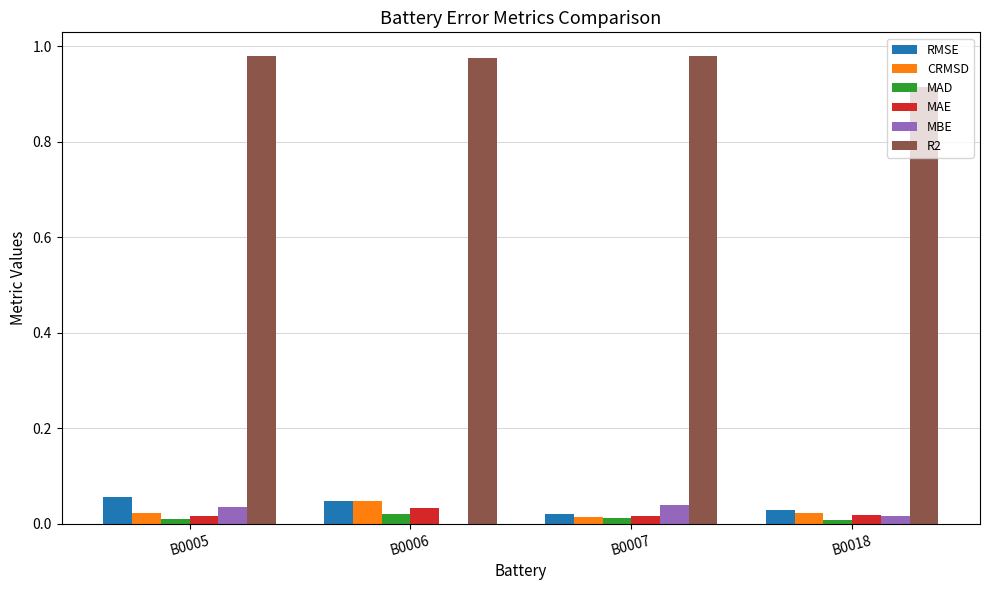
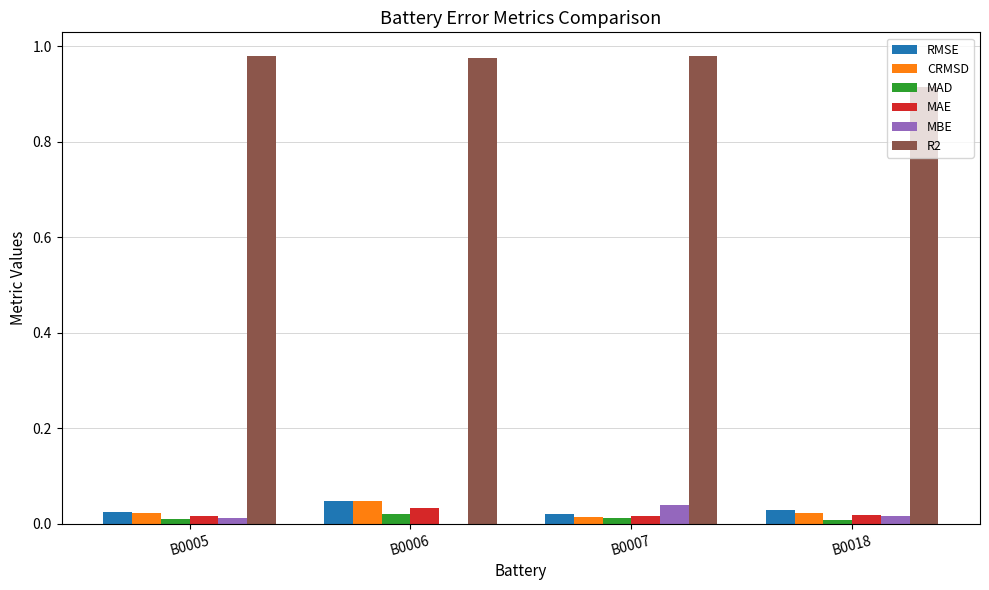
RMSE, B0005: 0.06 -> 0.03
MBE, B0005: 0.04 -> 0.01
